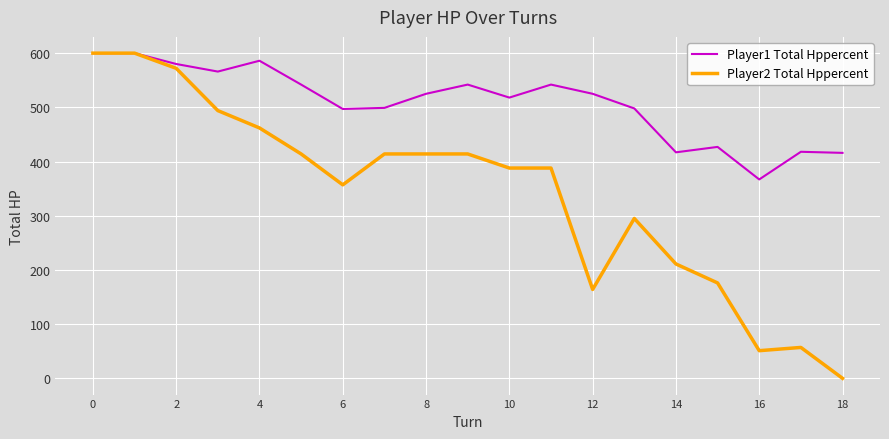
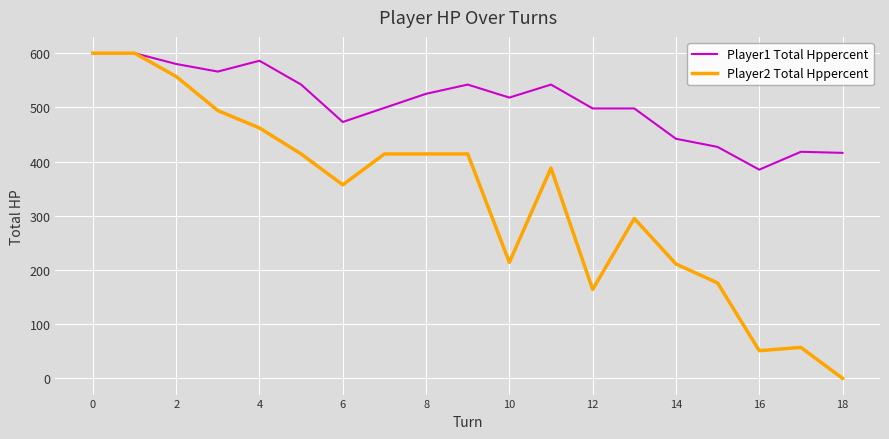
Player2 Total Hppercent, 2: 570 -> 560
Player1 Total Hppercent, 6: 500 -> 470
Player2 Total Hppercent, 10: 390 -> 210
Player1 Total Hppercent, 12: 530 -> 500
Player1 Total Hppercent, 14: 420 -> 440
Player1 Total Hppercent, 16: 370 -> 390
